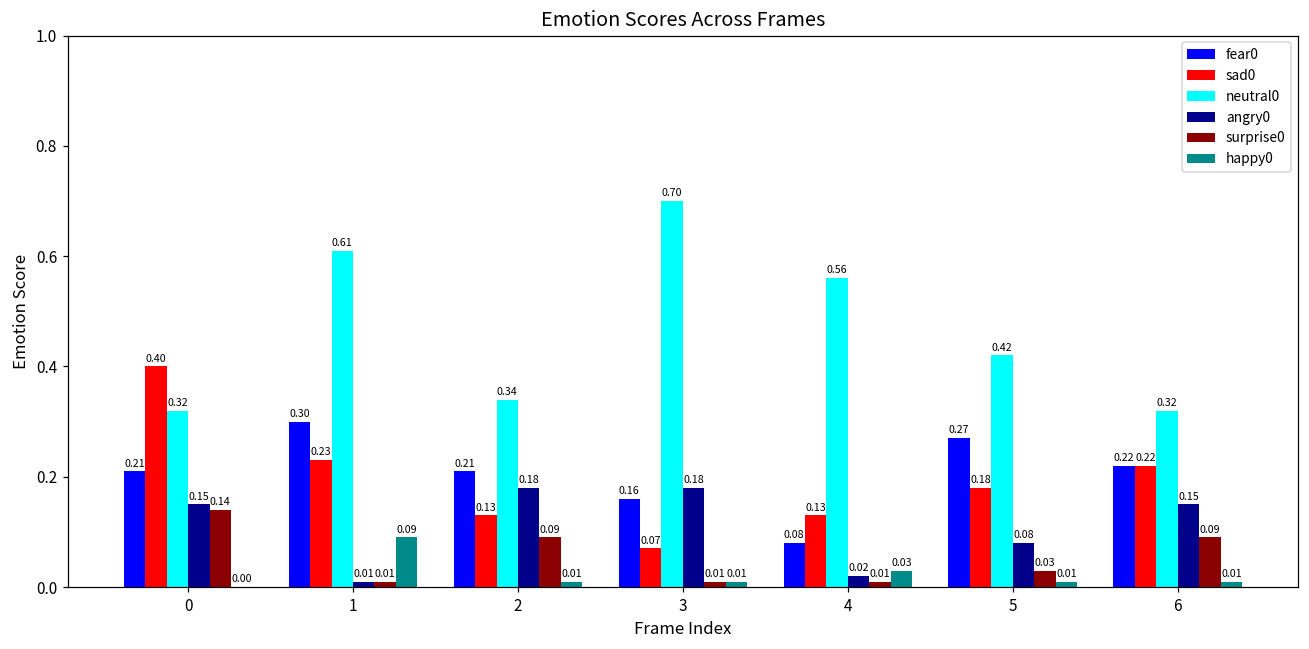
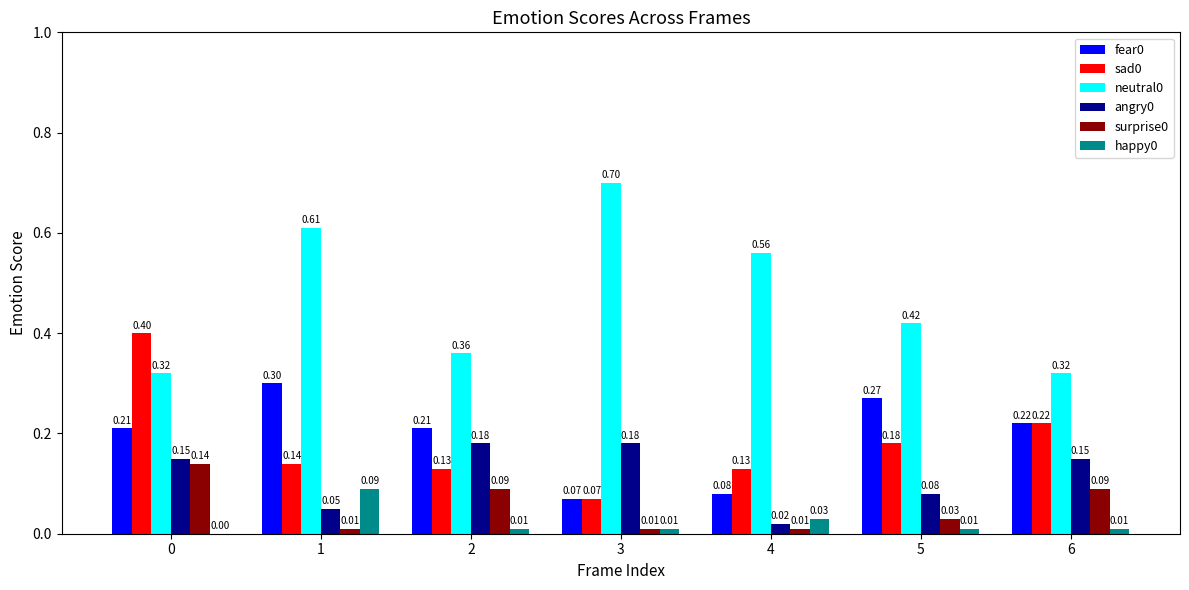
sad0, 1: 0.23 -> 0.14
angry0, 1: 0.01 -> 0.05
neutral0, 2: 0.34 -> 0.36
fear0, 3: 0.16 -> 0.07
